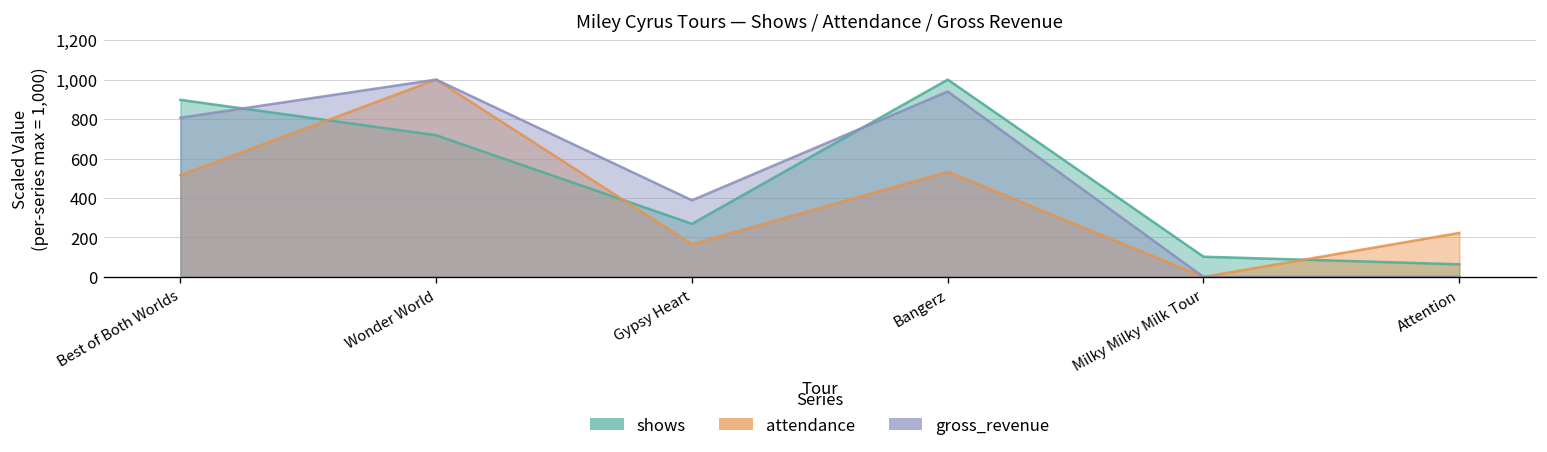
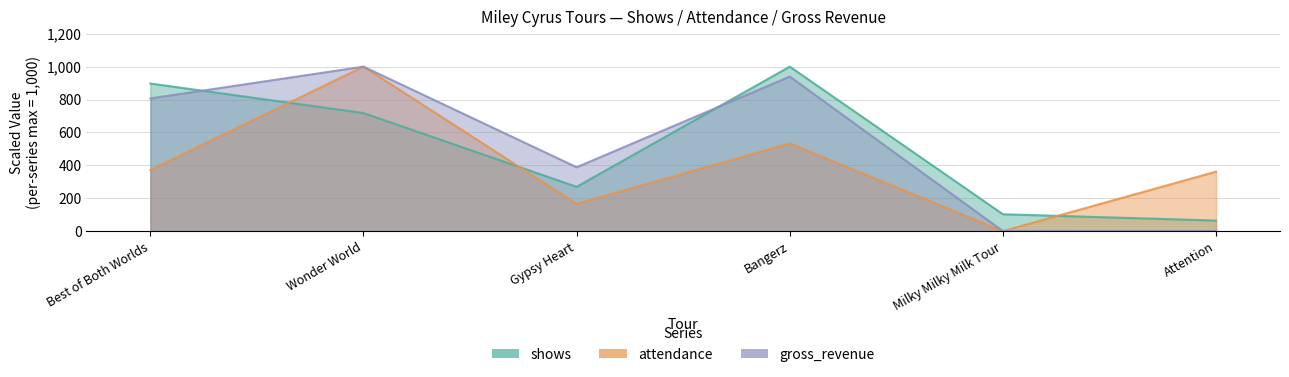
attendance, Best of Both Worlds: 520 -> 370
attendance, Attention: 220 -> 360
